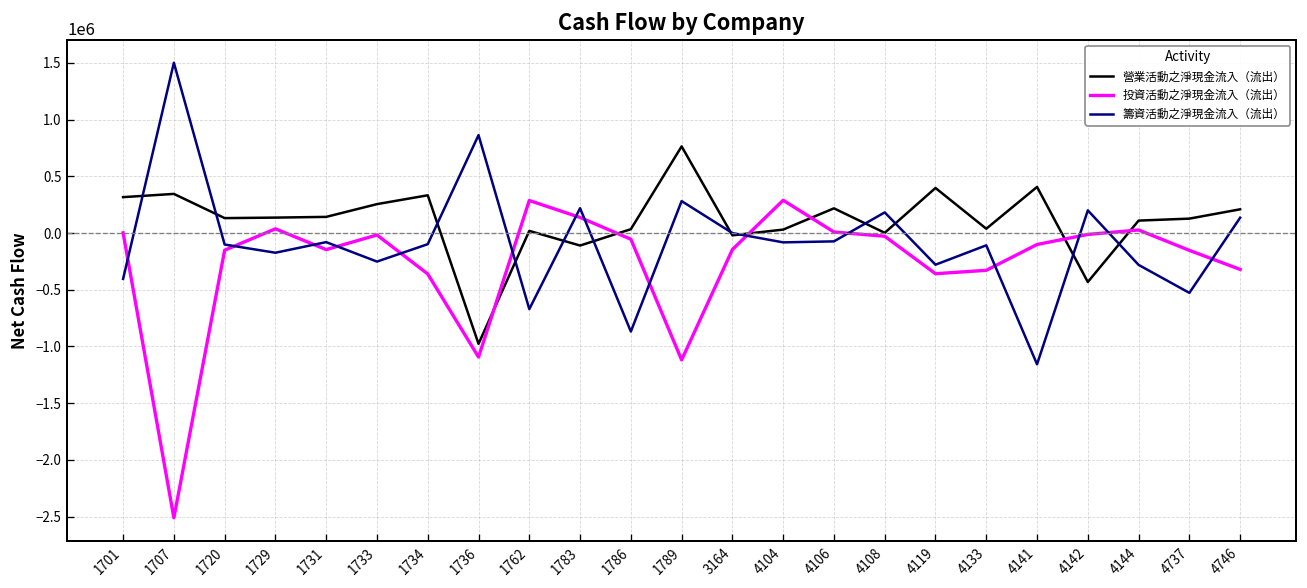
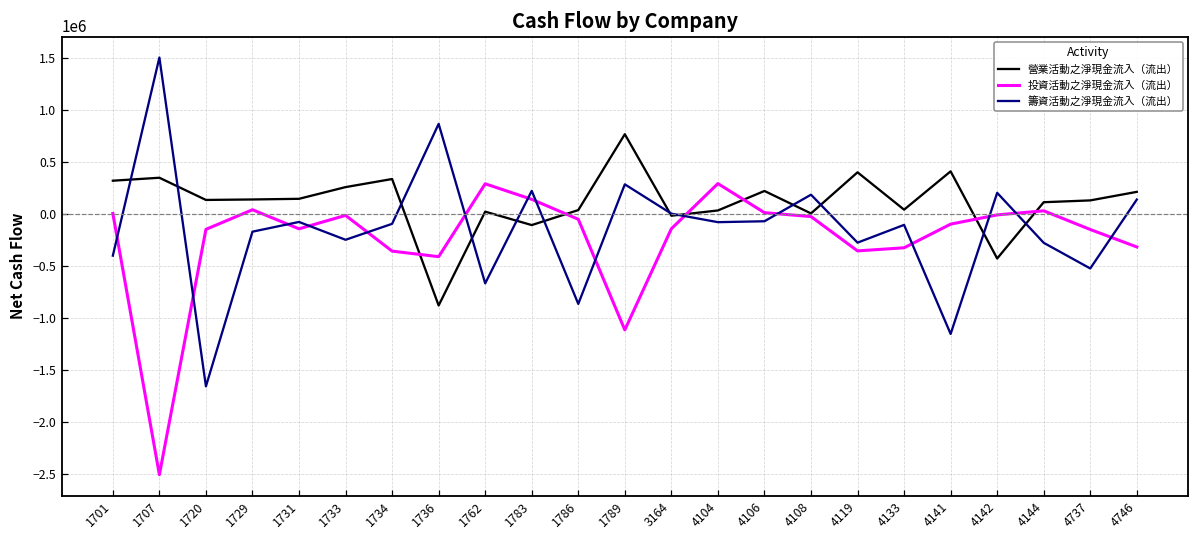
籌資活動之淨現金流入（流出）, 1720: -100000 -> -1700000
營業活動之淨現金流入（流出）, 1736: -1000000 -> -900000
投資活動之淨現金流入（流出）, 1736: -1100000 -> -400000
